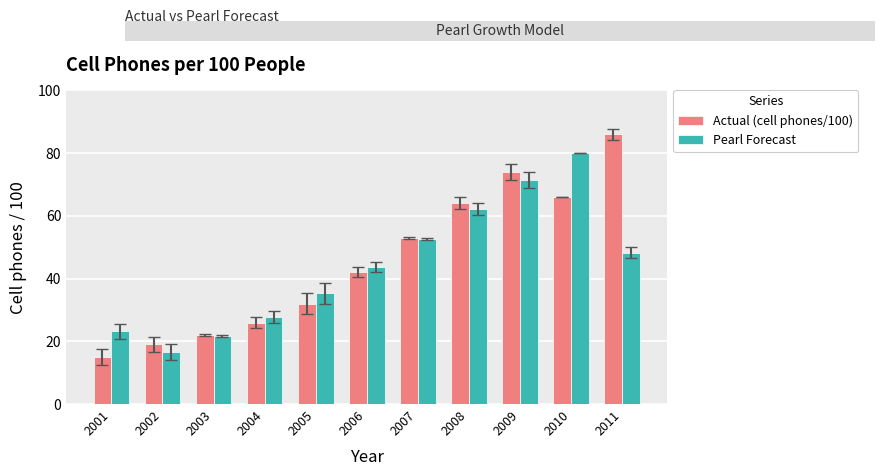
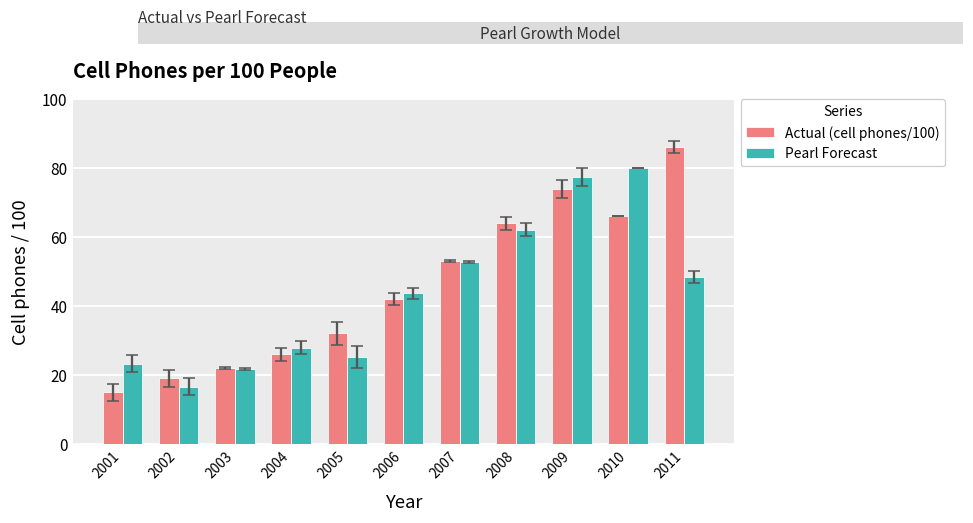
Pearl Forecast, 2005: 35 -> 25
Pearl Forecast, 2009: 71 -> 77
